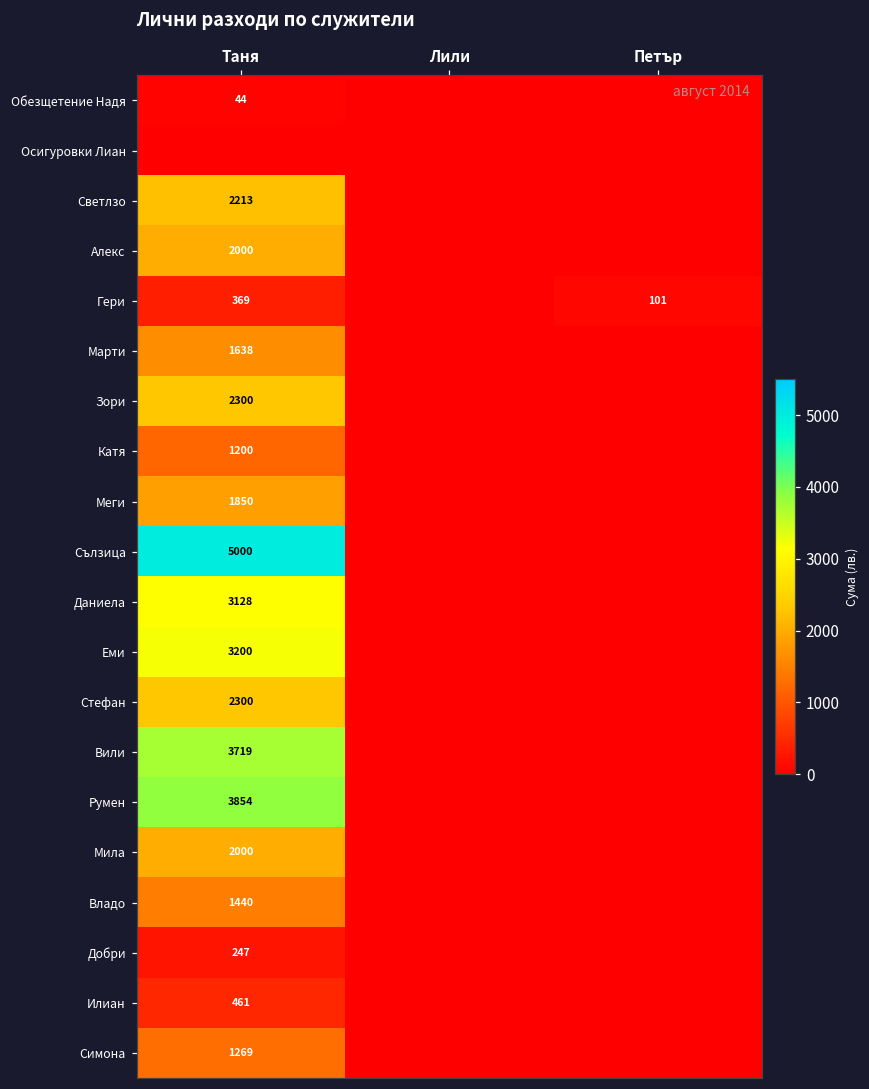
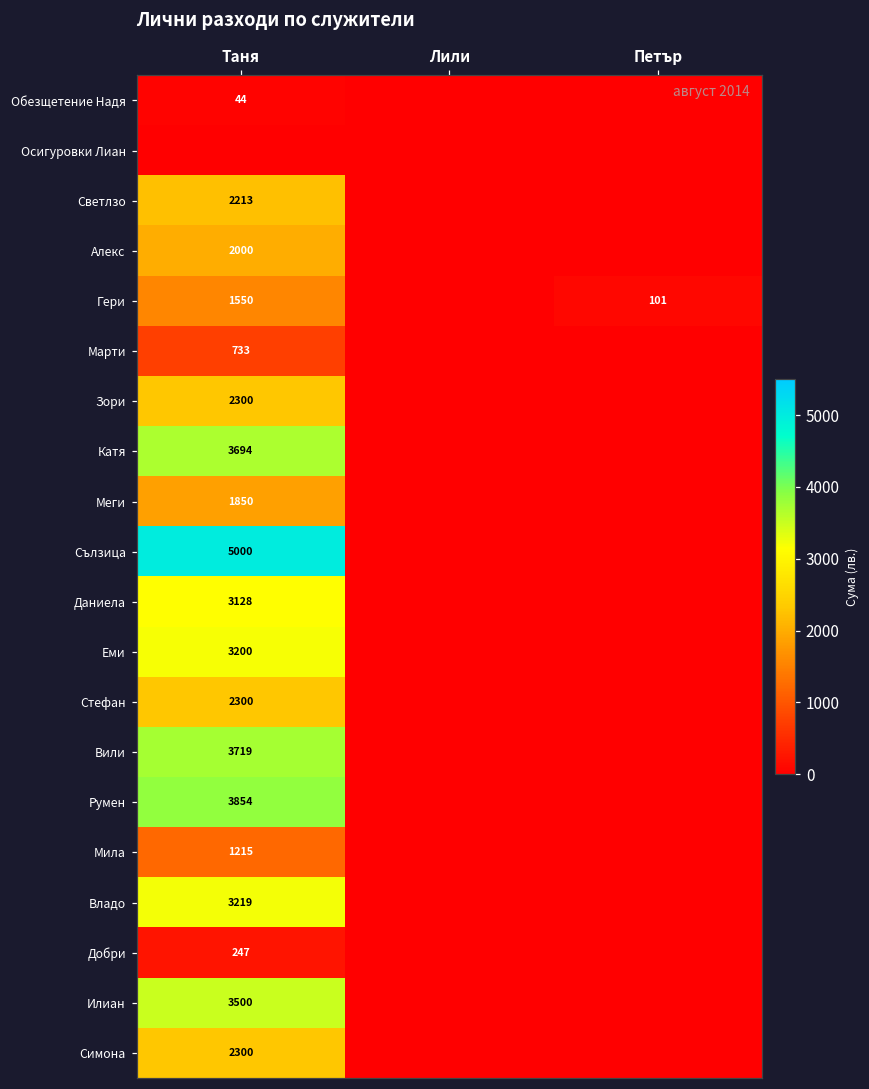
Гери, Таня: 369 -> 1550
Марти, Таня: 1638 -> 733
Катя, Таня: 1200 -> 3694
Мила, Таня: 2000 -> 1215
Владо, Таня: 1440 -> 3219
Илиан, Таня: 461 -> 3500
Симона, Таня: 1269 -> 2300
